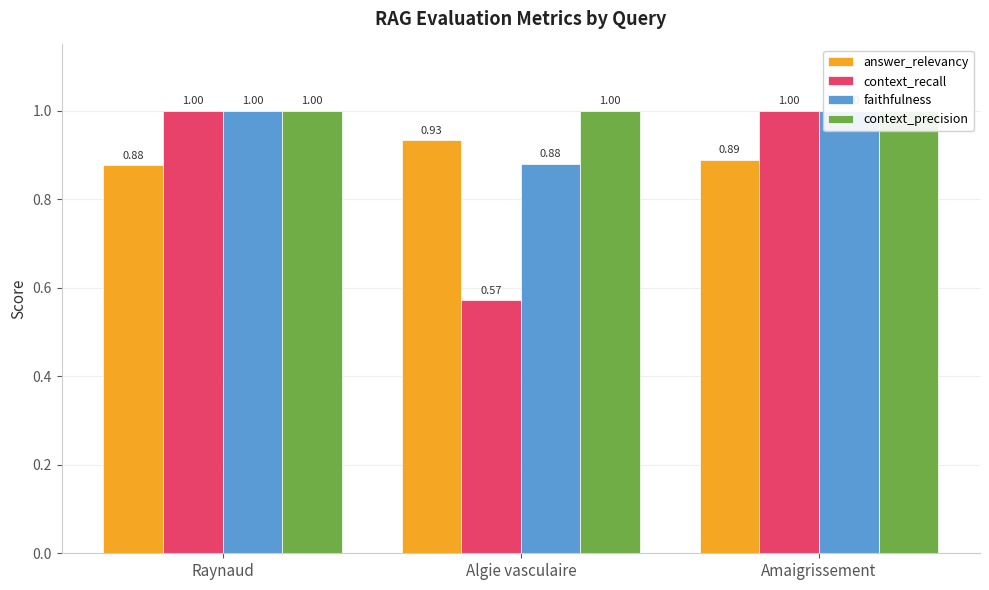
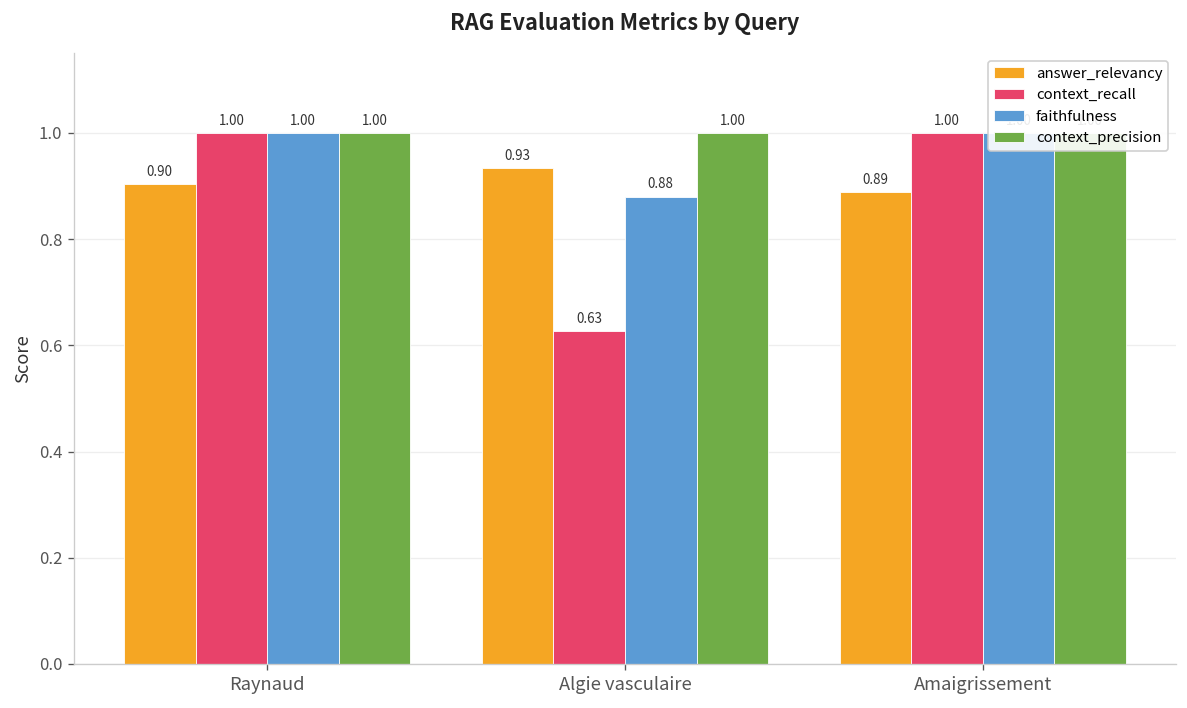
answer_relevancy, Raynaud: 0.88 -> 0.90
context_recall, Algie vasculaire: 0.57 -> 0.63
